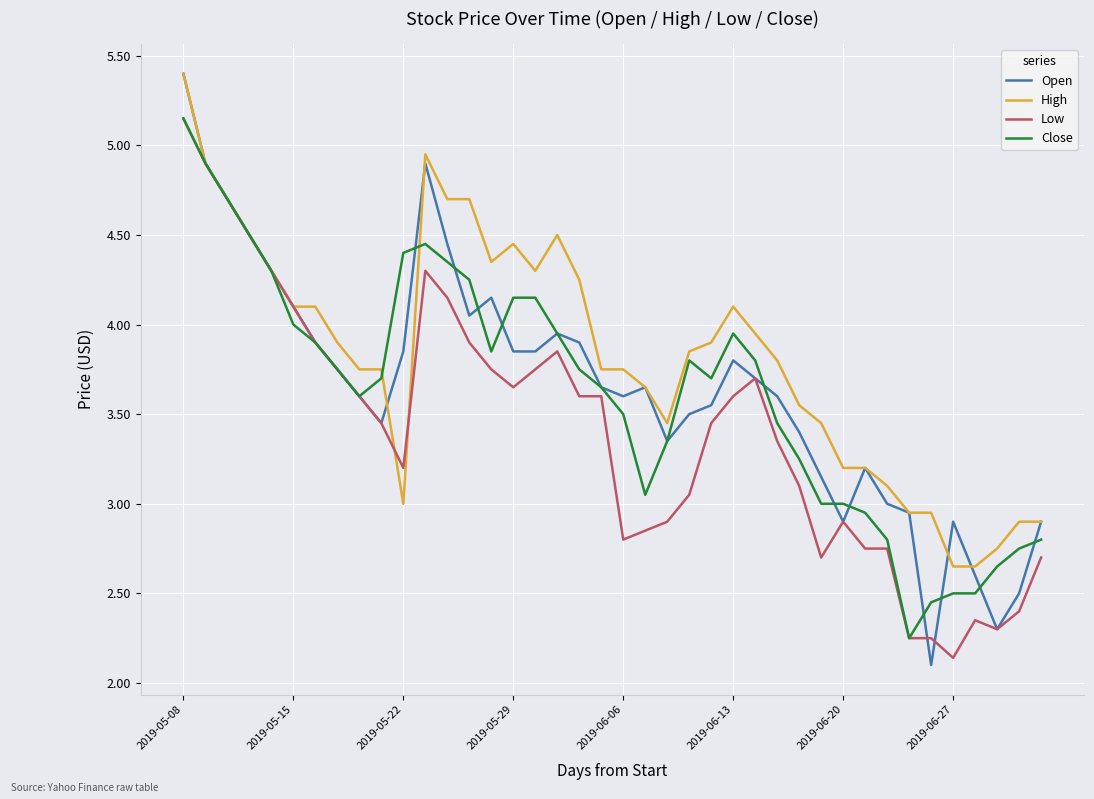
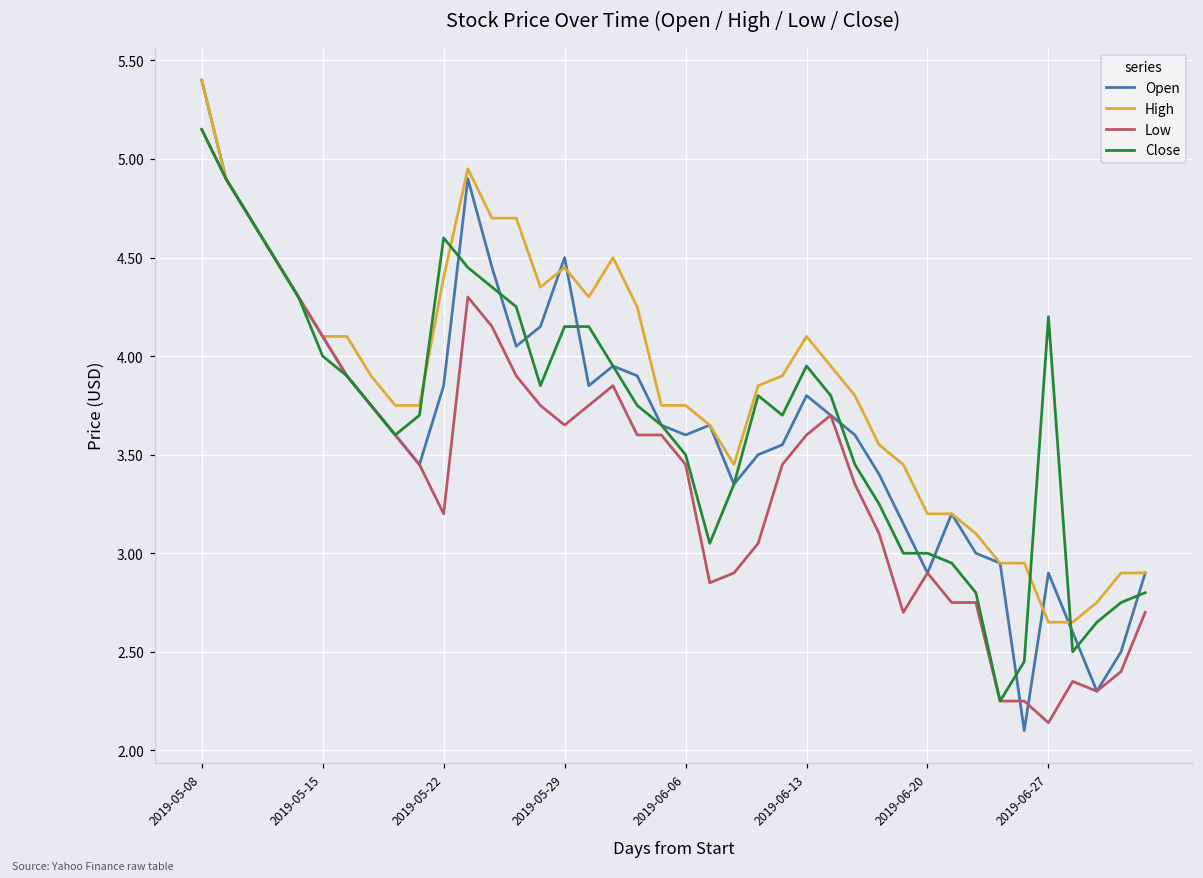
High, 2019-05-22: 3.0 -> 4.4
Close, 2019-05-22: 4.4 -> 4.6
Open, 2019-05-29: 3.85 -> 4.50
Low, 2019-06-06: 2.80 -> 3.45
Close, 2019-06-27: 2.5 -> 4.2
